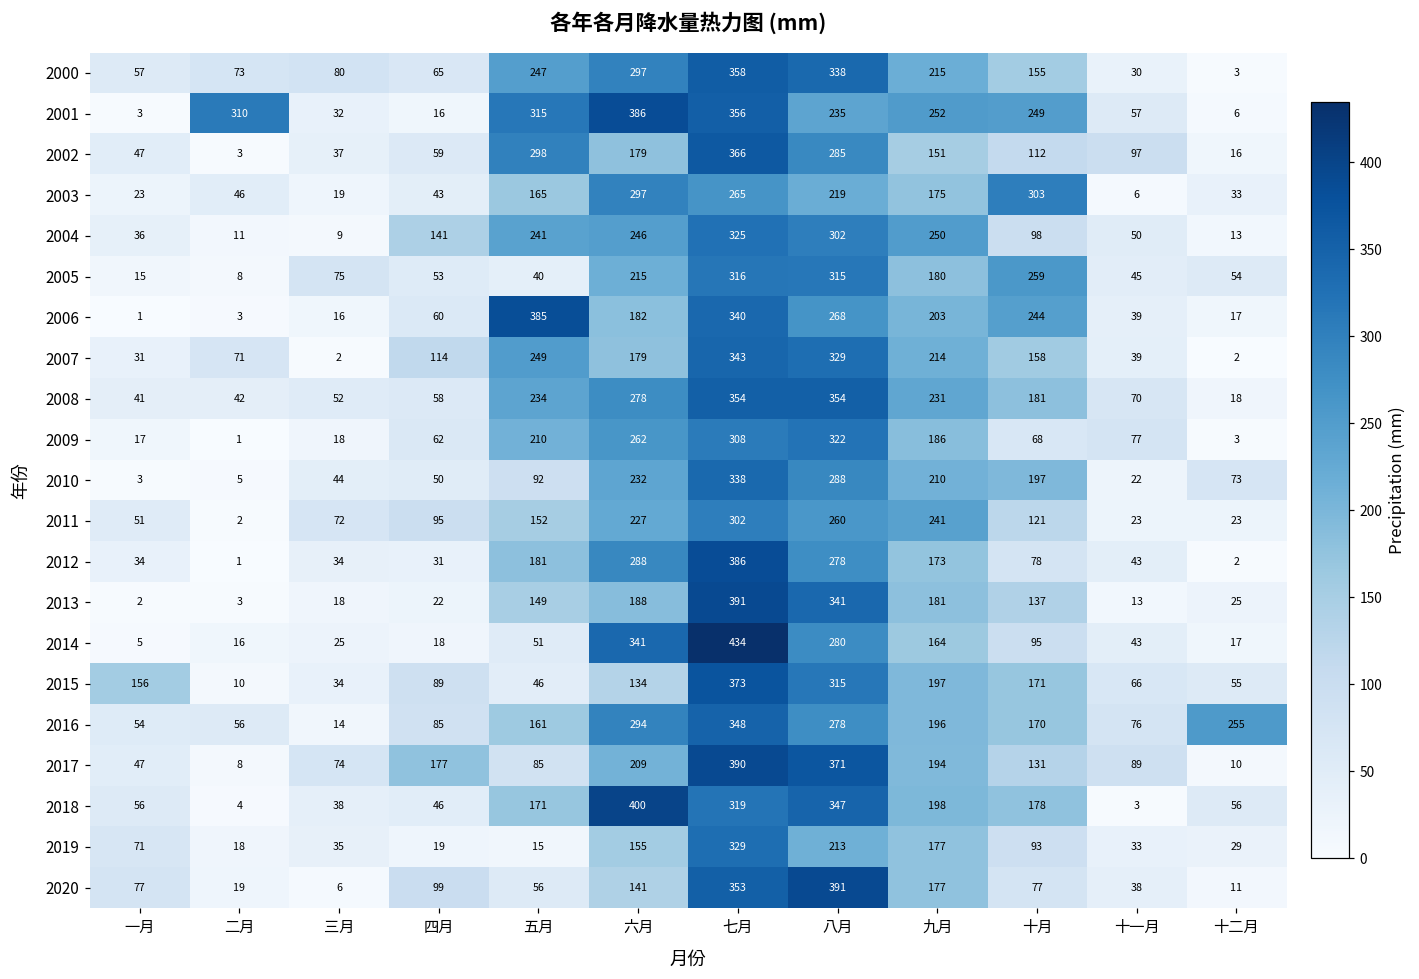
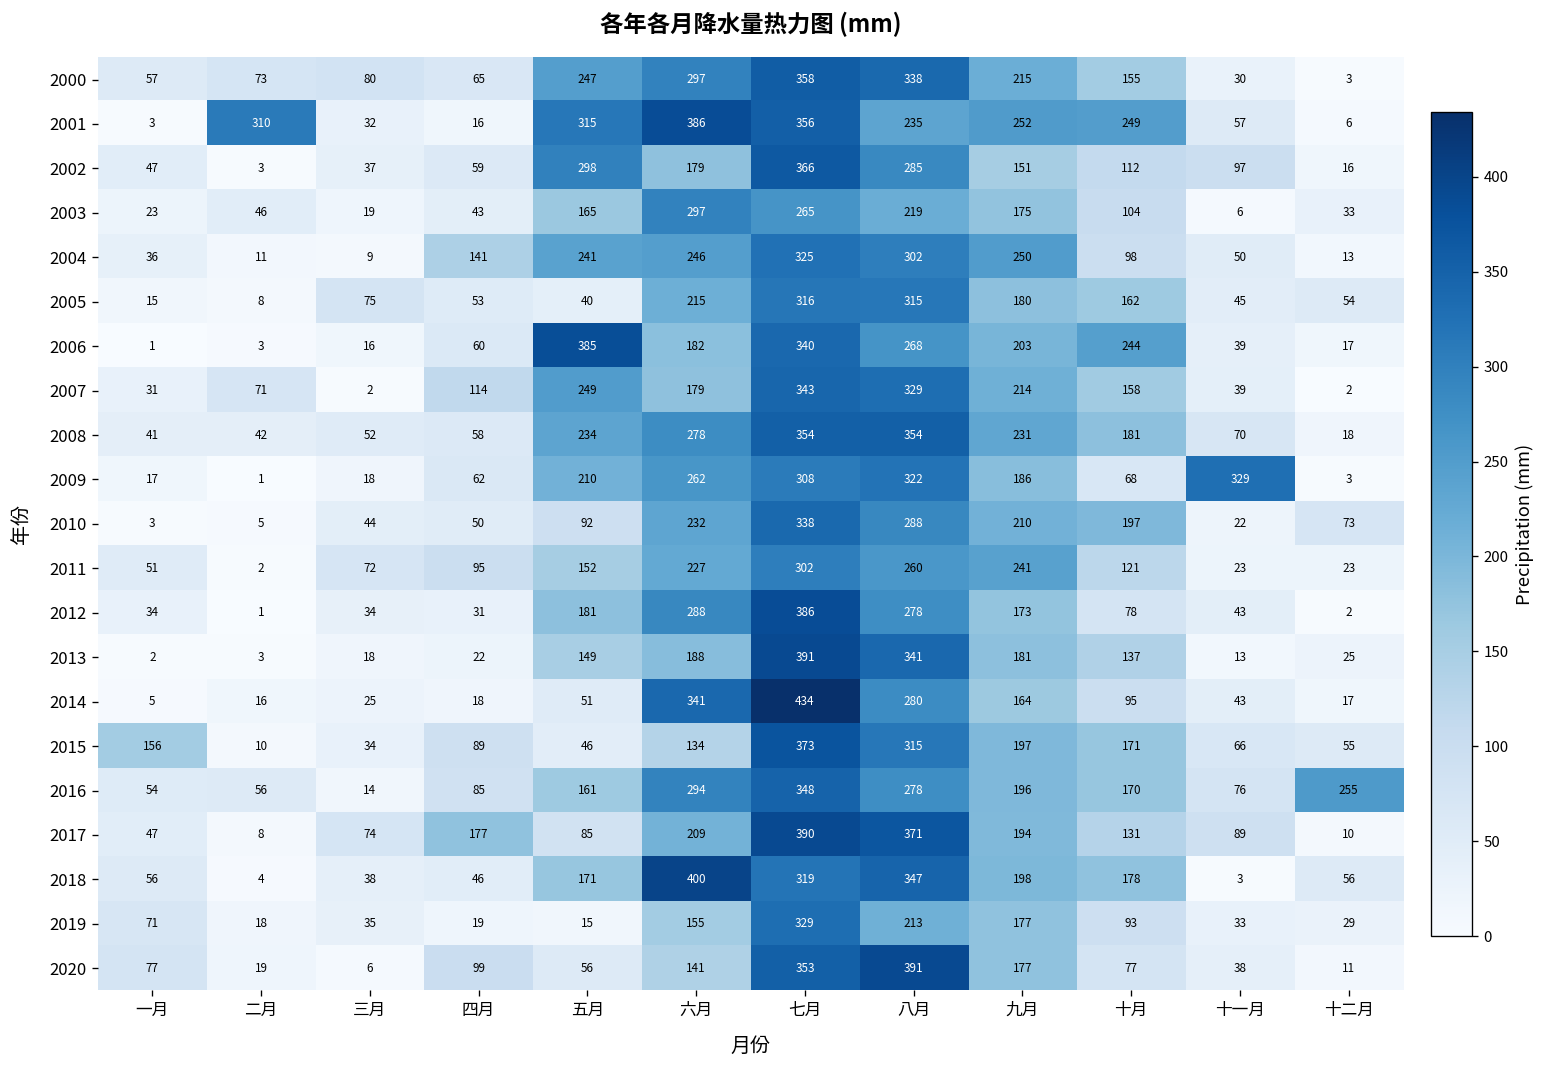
2003, 十月: 303 -> 104
2005, 十月: 259 -> 162
2009, 十一月: 77 -> 329
